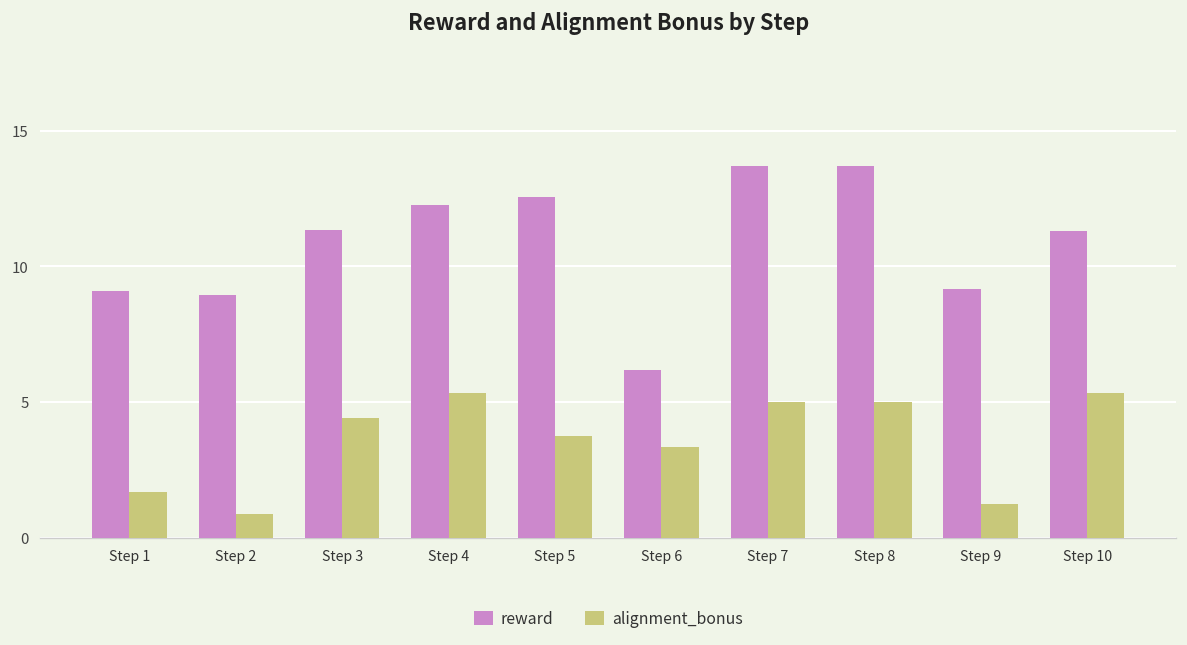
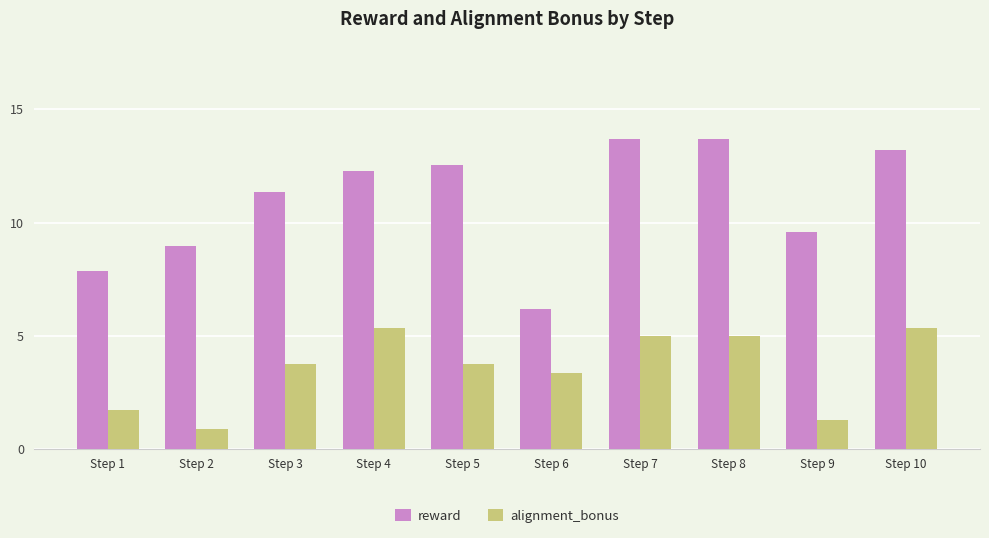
reward, Step 1: 9.1 -> 7.9
alignment_bonus, Step 3: 4.4 -> 3.8
reward, Step 9: 9.2 -> 9.6
reward, Step 10: 11.3 -> 13.2
